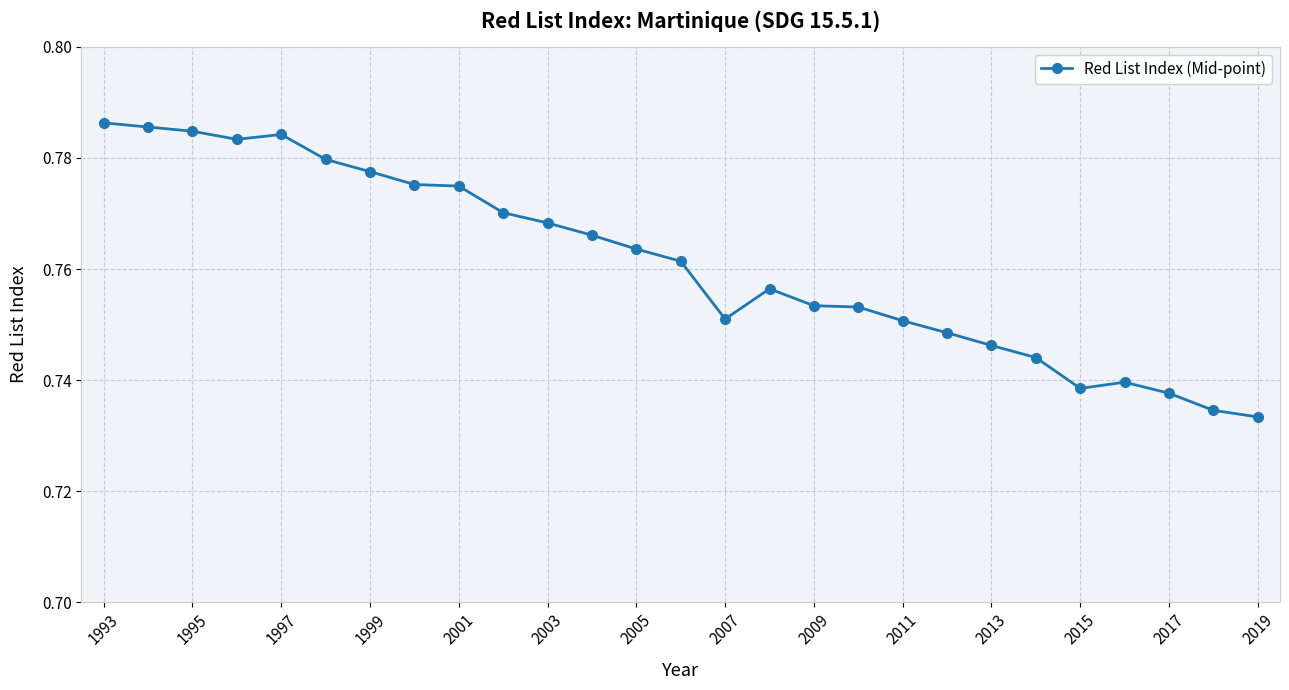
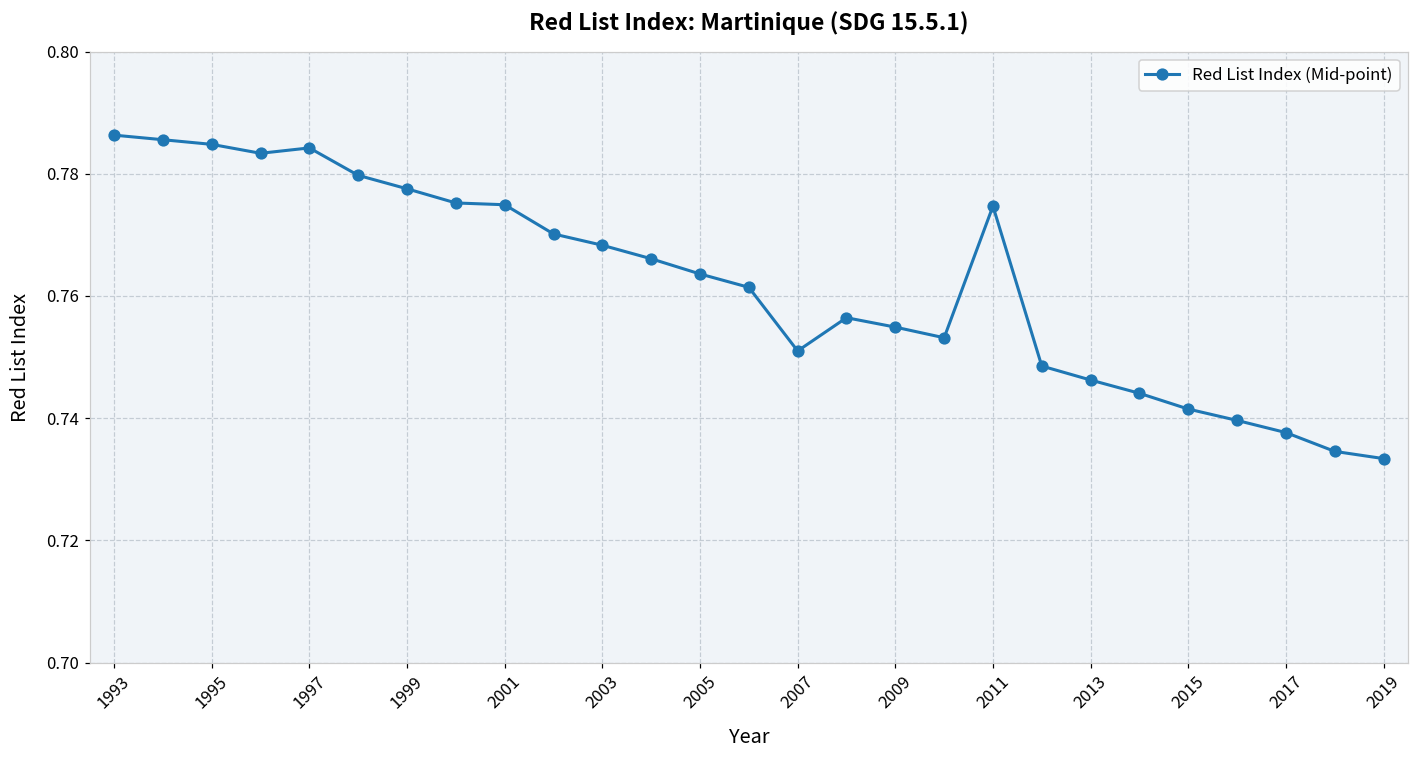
2009: 0.753 -> 0.755
2011: 0.751 -> 0.775
2015: 0.739 -> 0.741
